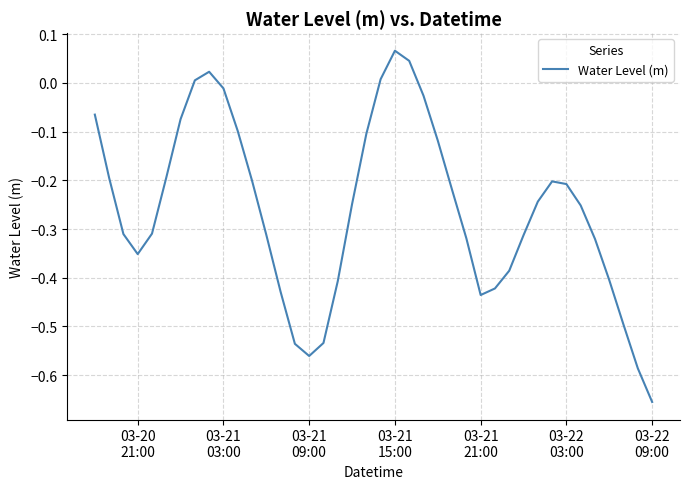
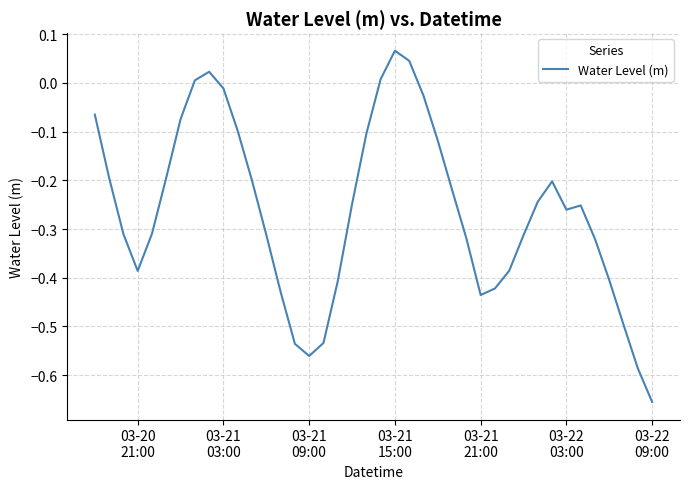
03-20 21:00: -0.35 -> -0.39
03-22 03:00: -0.21 -> -0.26
